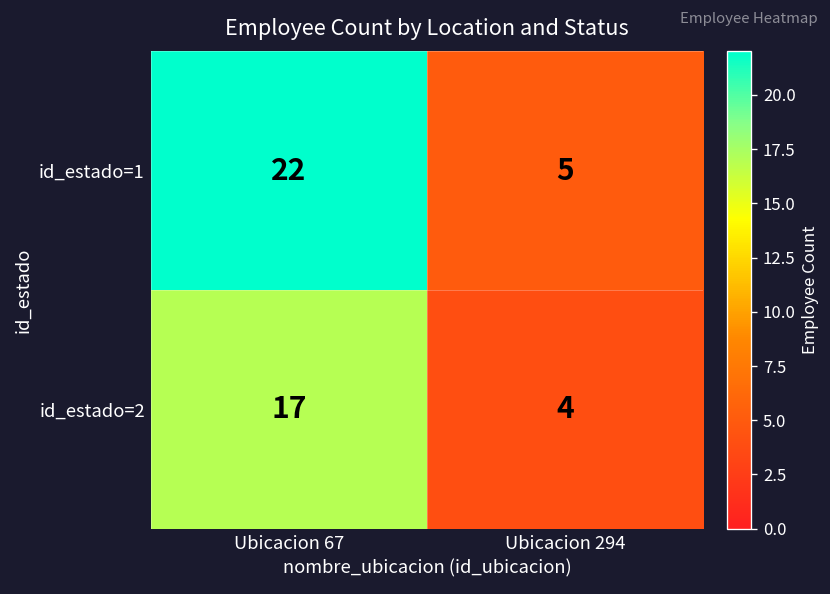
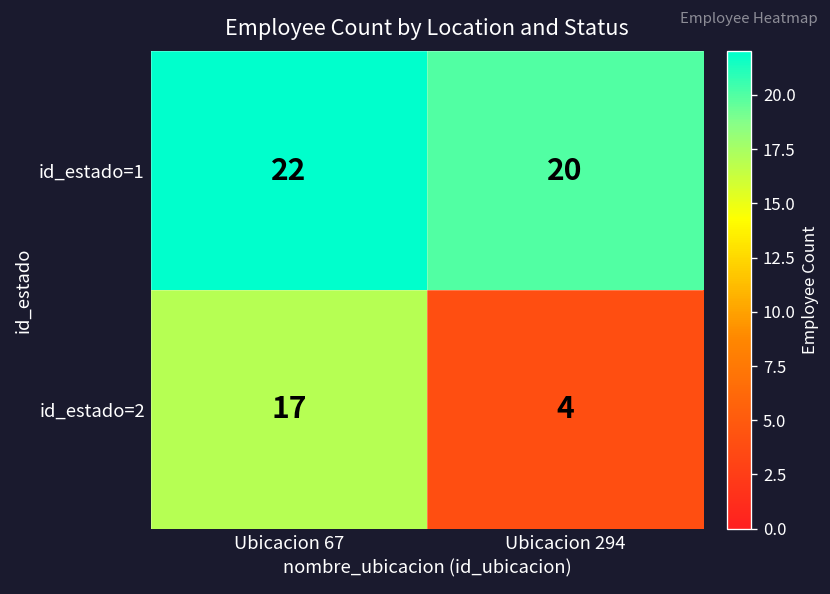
id_estado=1, Ubicacion 294: 5 -> 20
